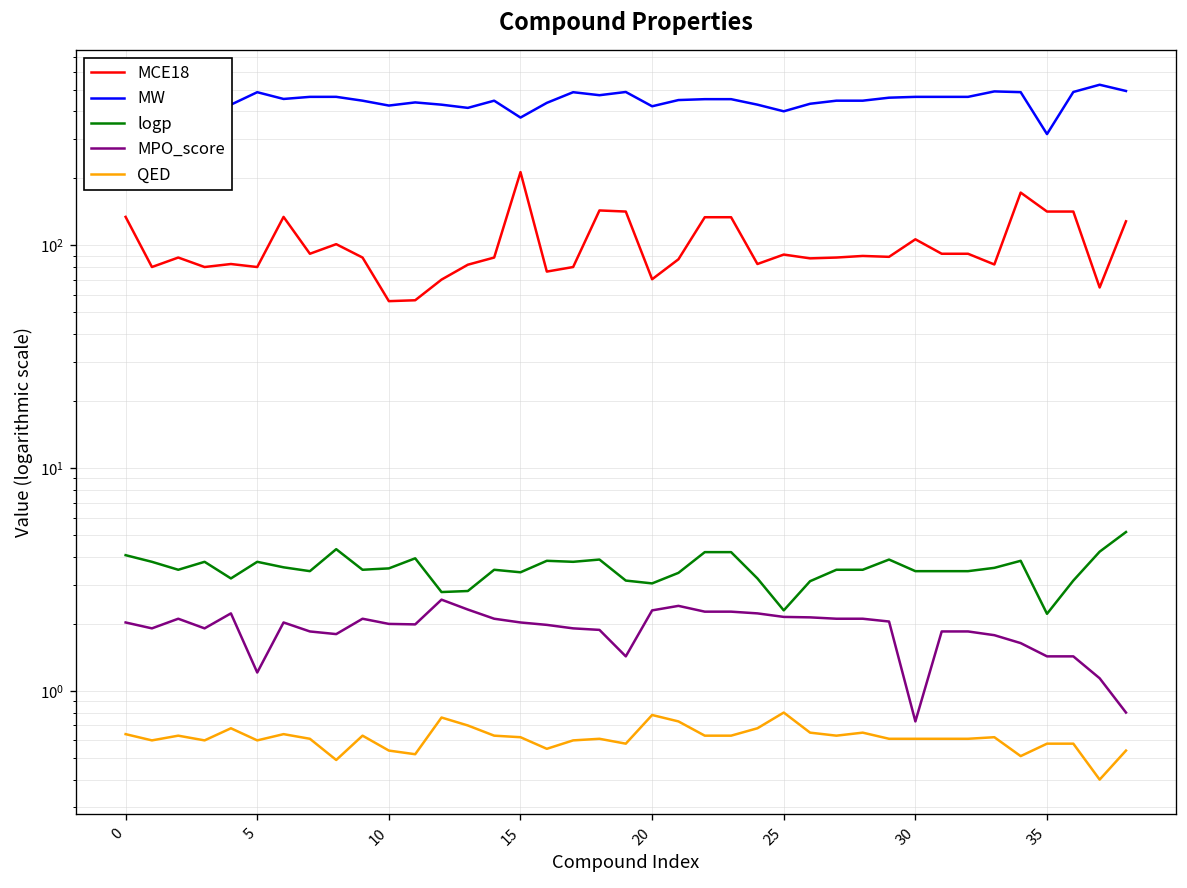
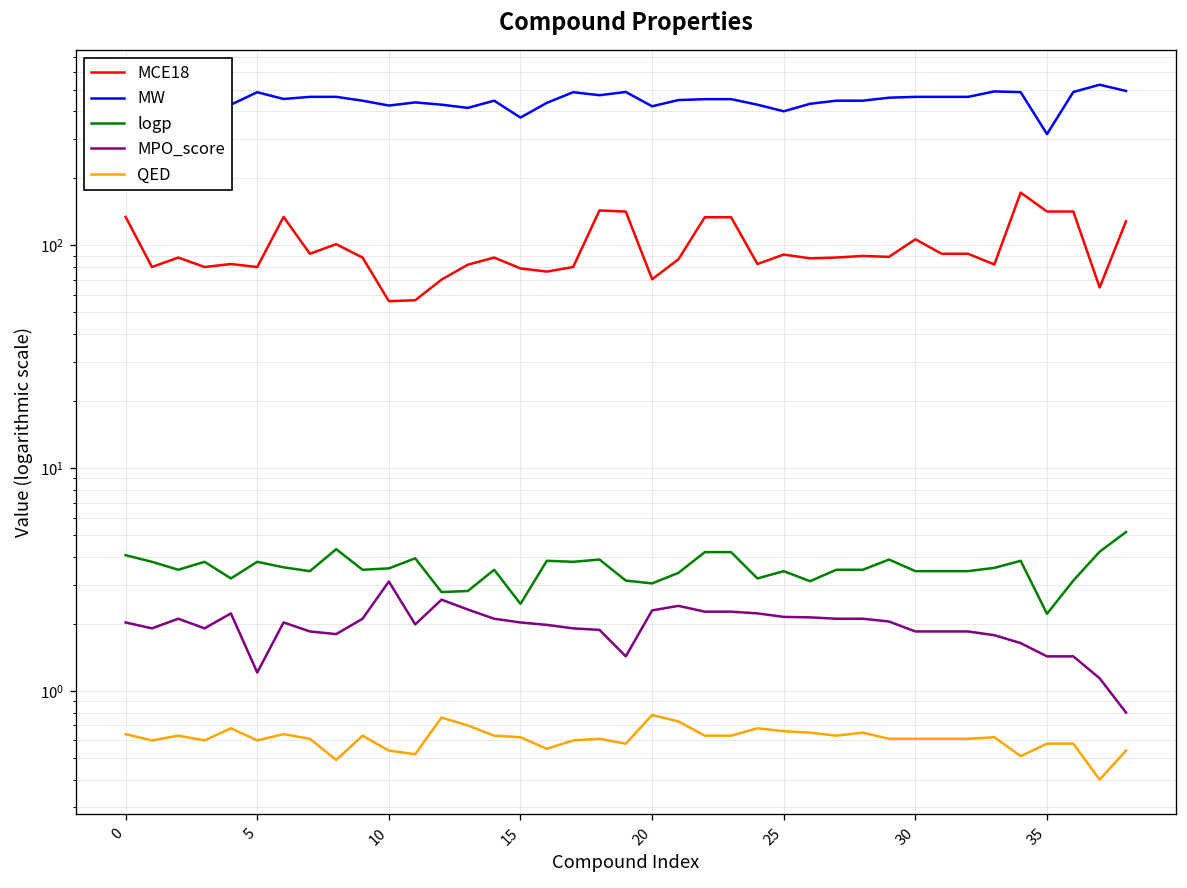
MPO_score, 10: 2.0 -> 3.1
MCE18, 15: 210 -> 79
logp, 15: 3.4 -> 2.5
logp, 25: 2.3 -> 3.5
QED, 25: 0.80 -> 0.66
MPO_score, 30: 0.73 -> 1.9
